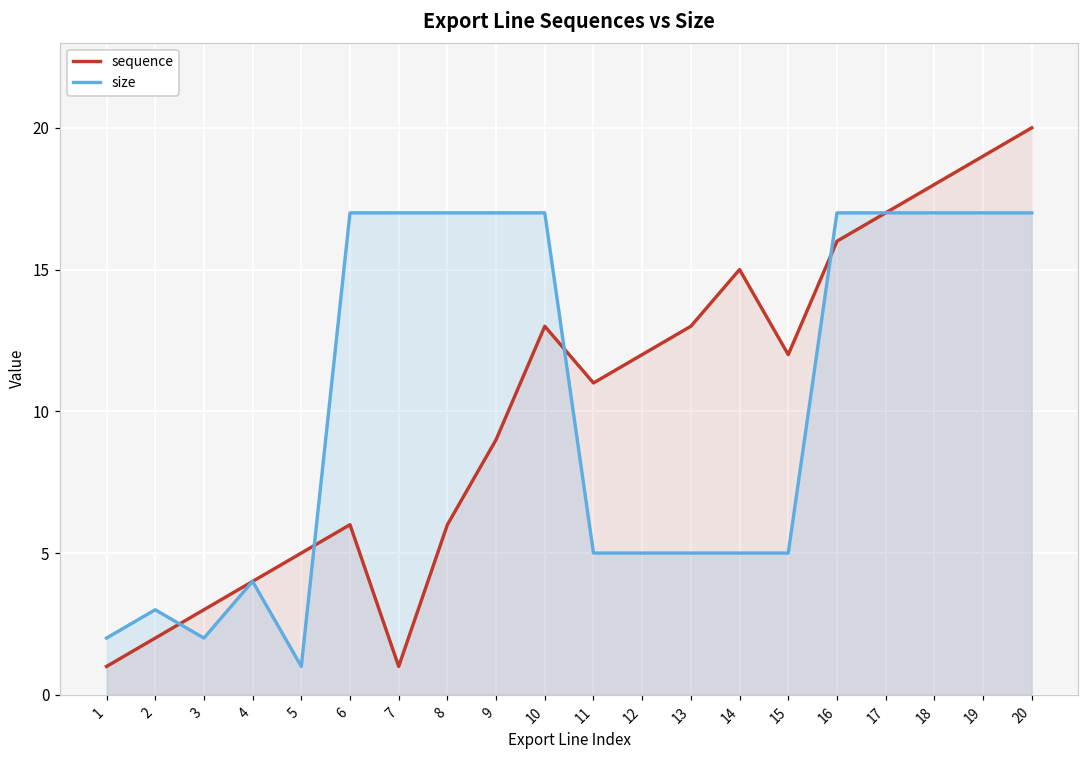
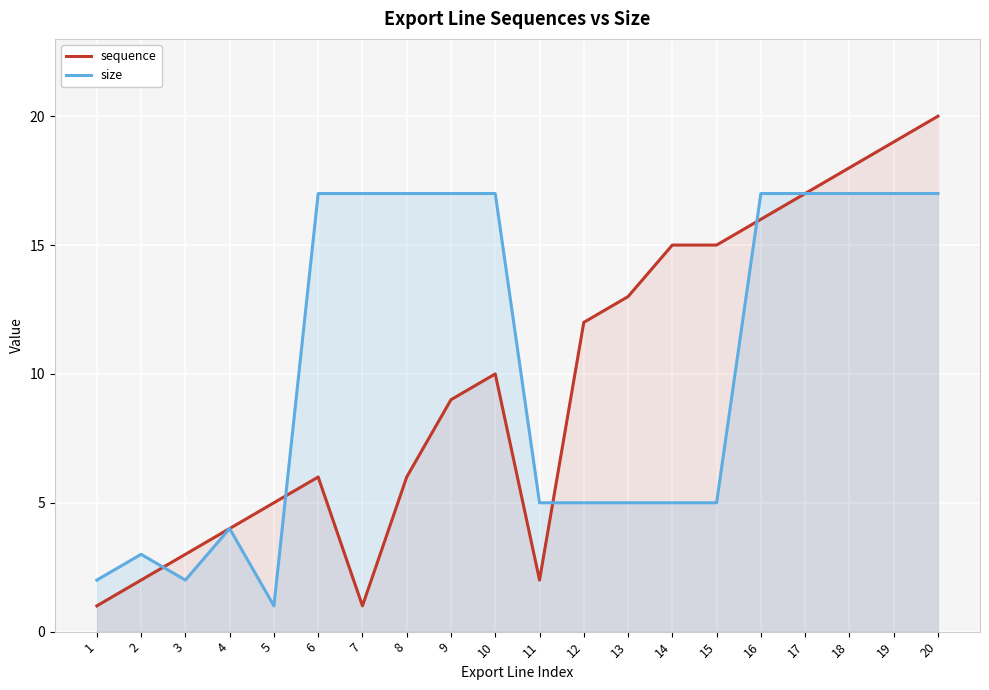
sequence, 10: 13 -> 10
sequence, 11: 11 -> 2
sequence, 15: 12 -> 15
